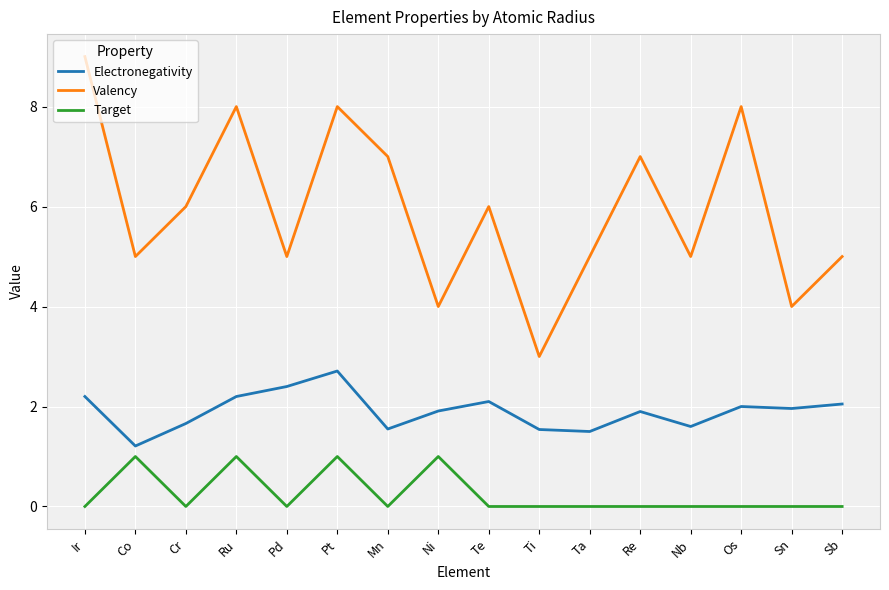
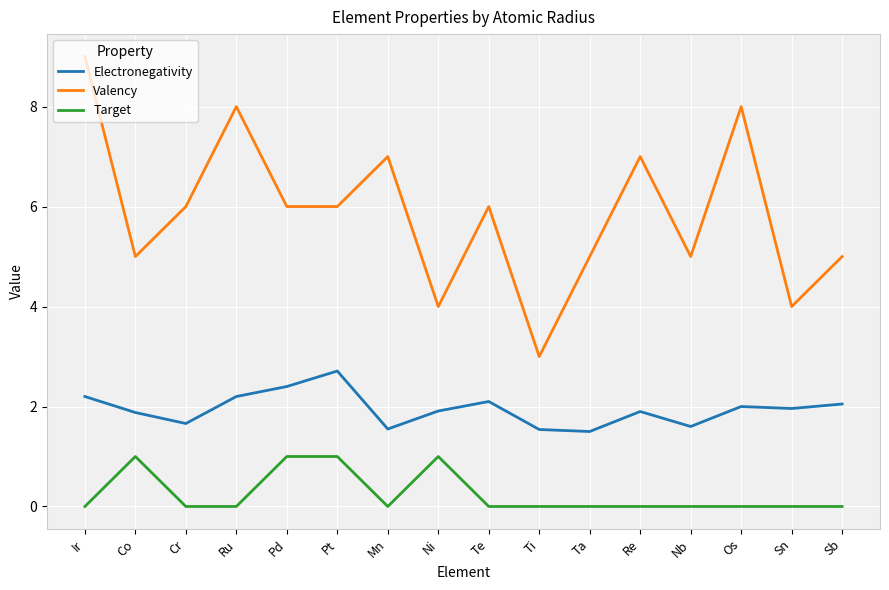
Electronegativity, Co: 1.2 -> 1.9
Target, Ru: 1 -> 0
Valency, Pd: 5 -> 6
Target, Pd: 0 -> 1
Valency, Pt: 8 -> 6
